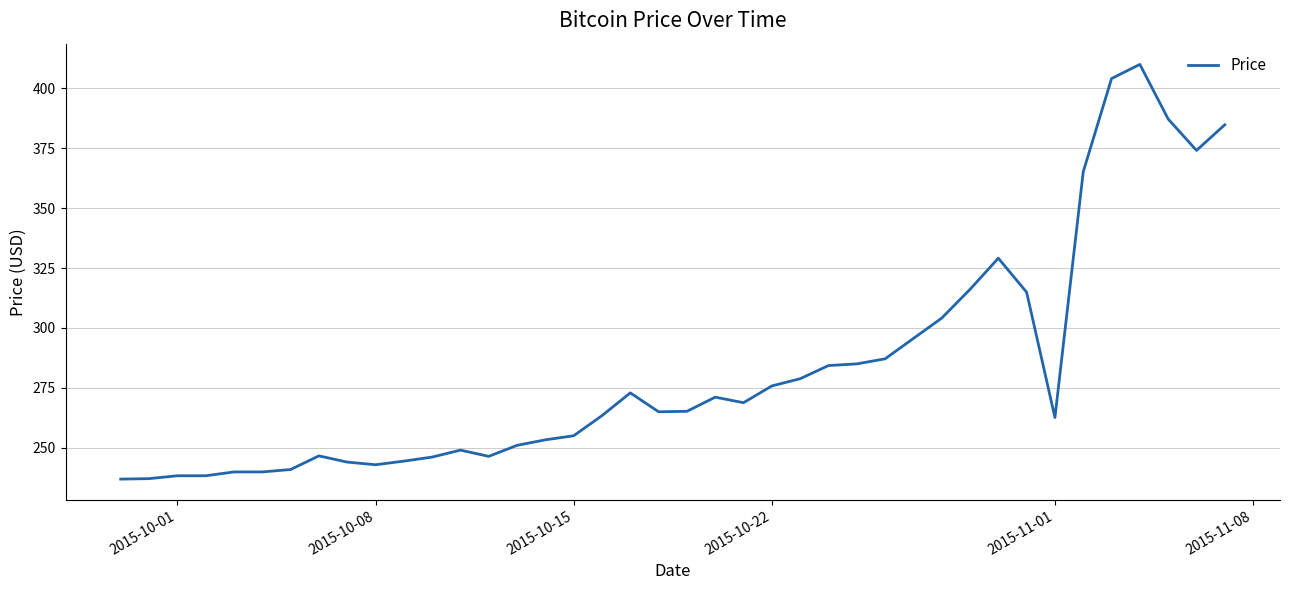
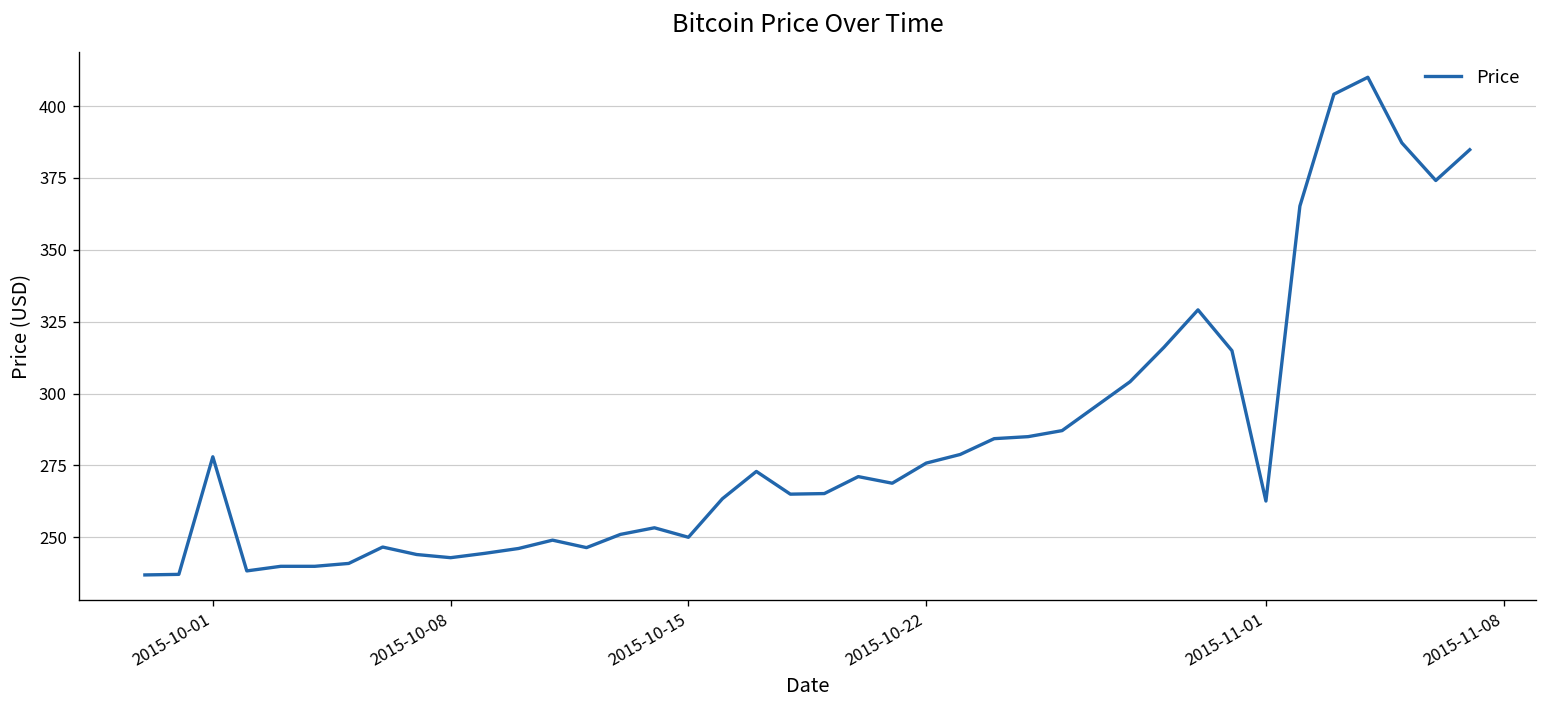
2015-10-01: 238 -> 278
2015-10-15: 255 -> 250
